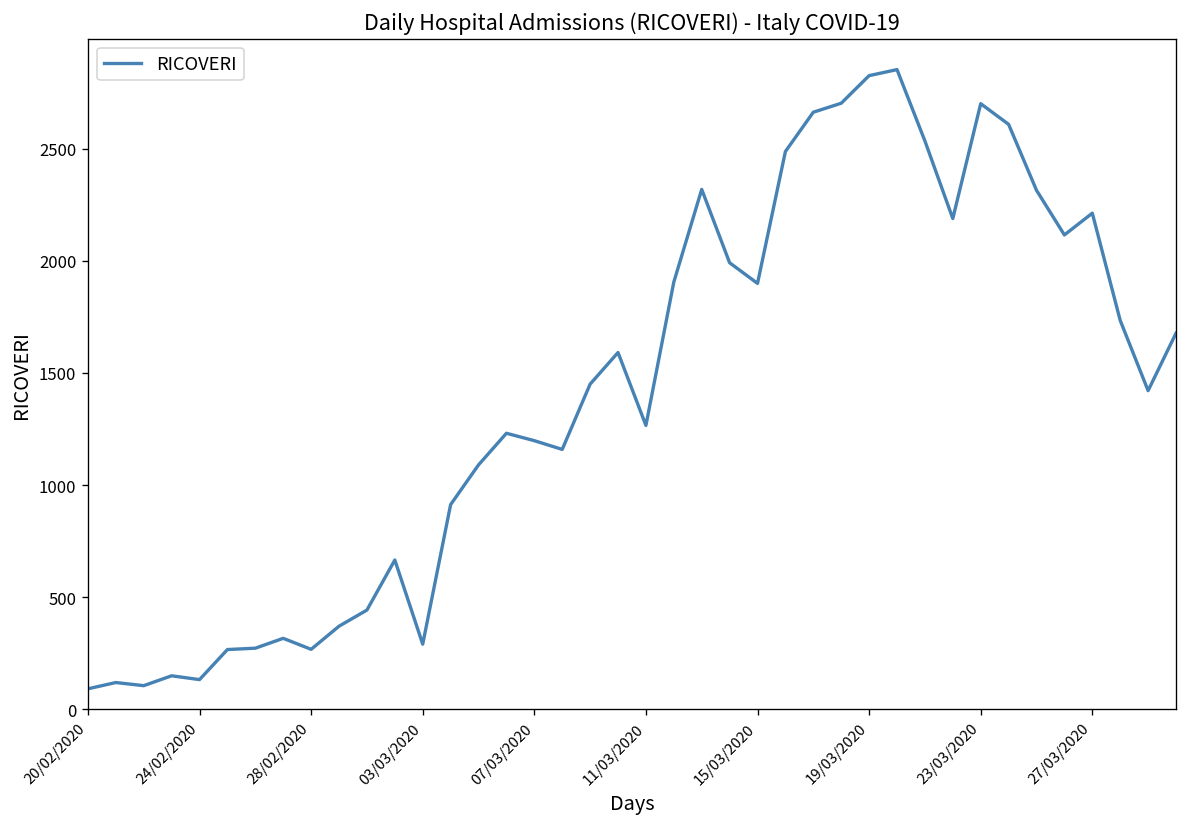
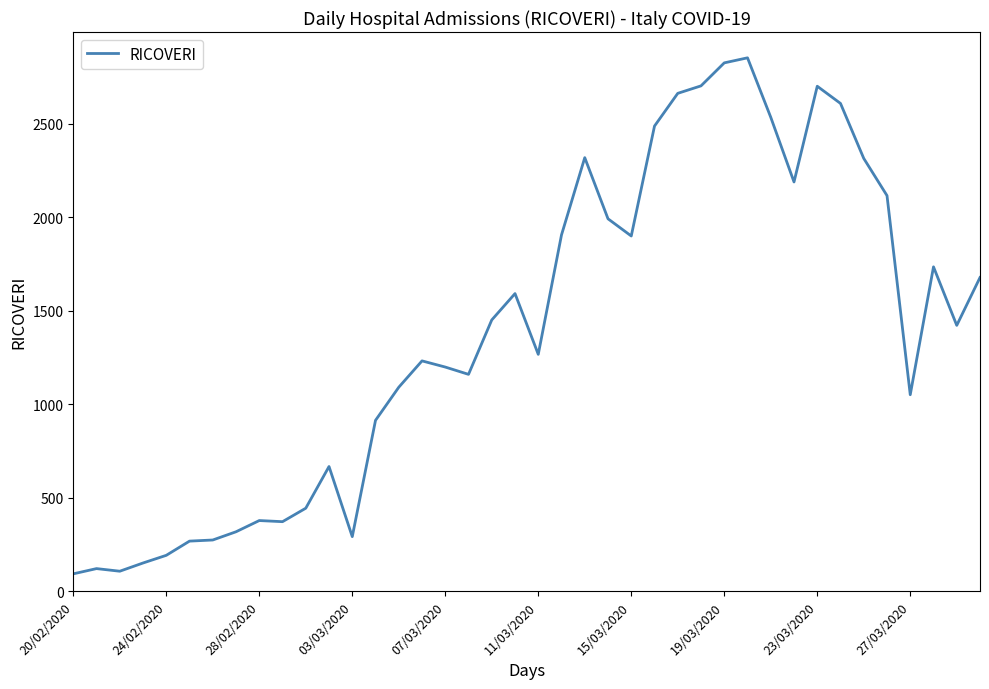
24/02/2020: 130 -> 190
28/02/2020: 270 -> 380
27/03/2020: 2210 -> 1050
